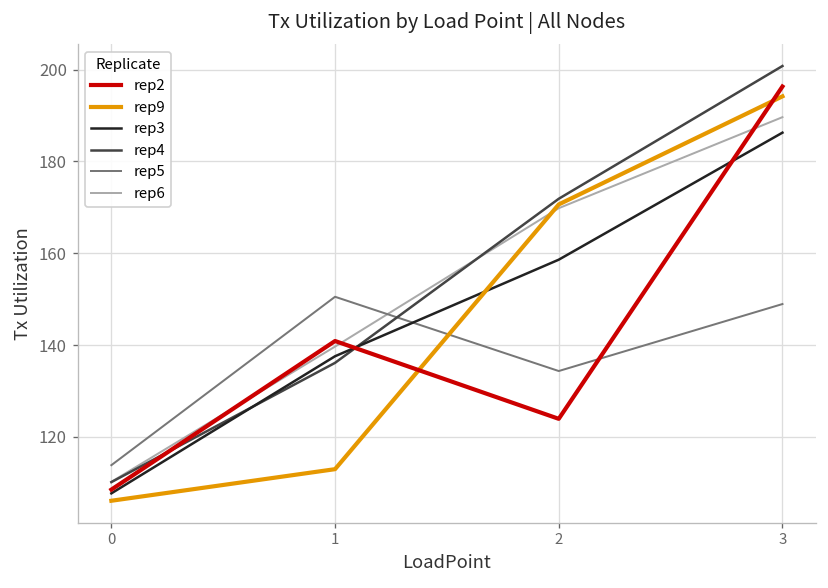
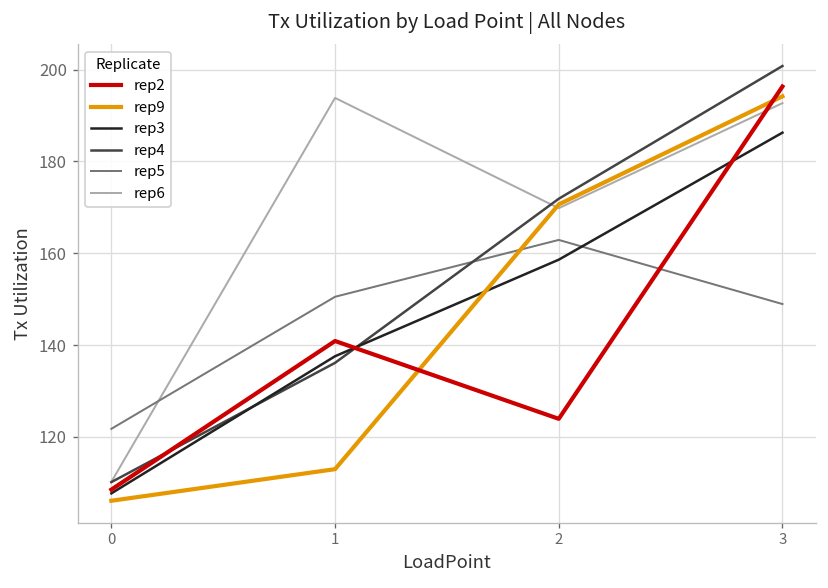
rep5, 0: 114 -> 122
rep6, 1: 140 -> 194
rep5, 2: 134 -> 163
rep6, 3: 190 -> 193
